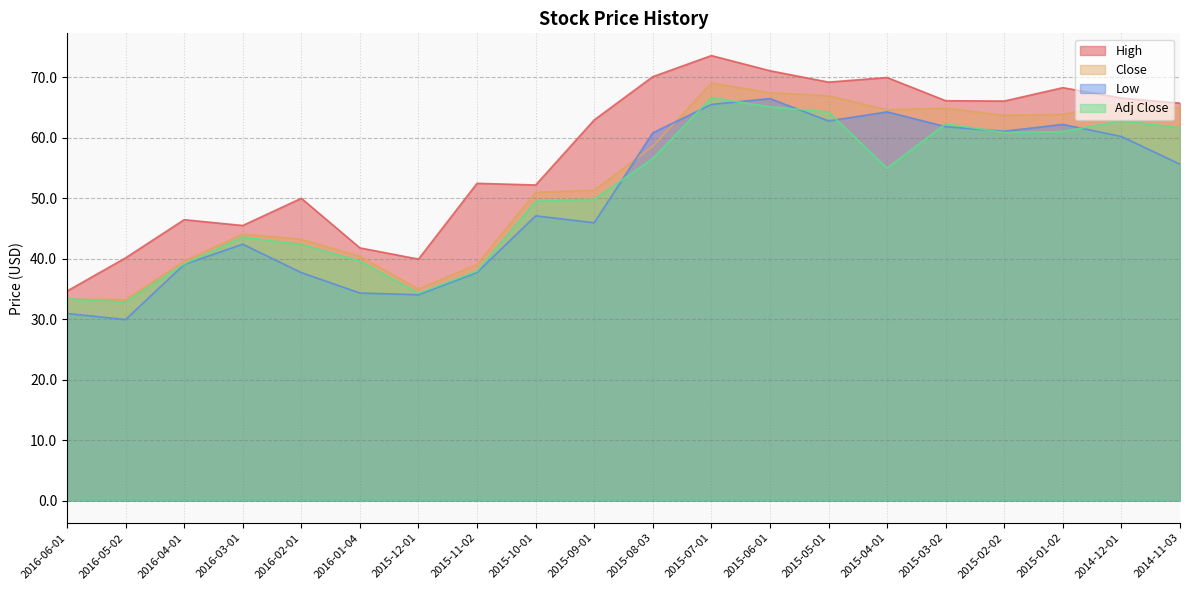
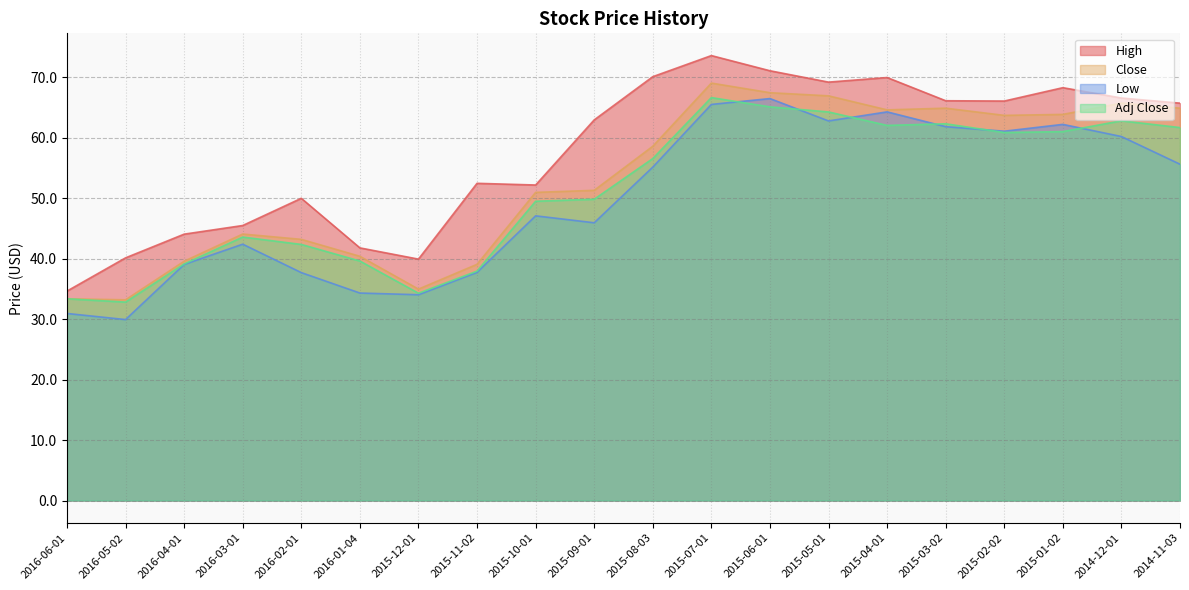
High, 2016-04-01: 46 -> 44
Low, 2015-08-03: 61 -> 55
Adj Close, 2015-04-01: 55 -> 62
